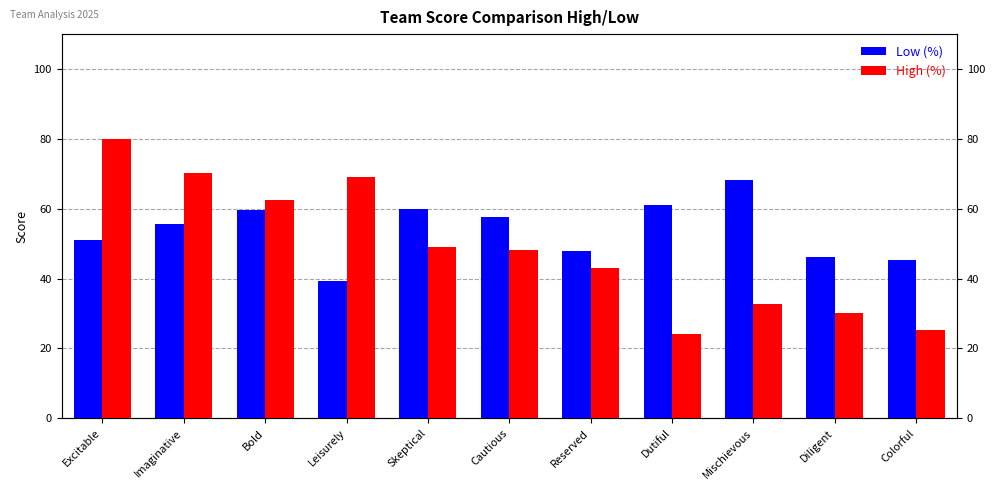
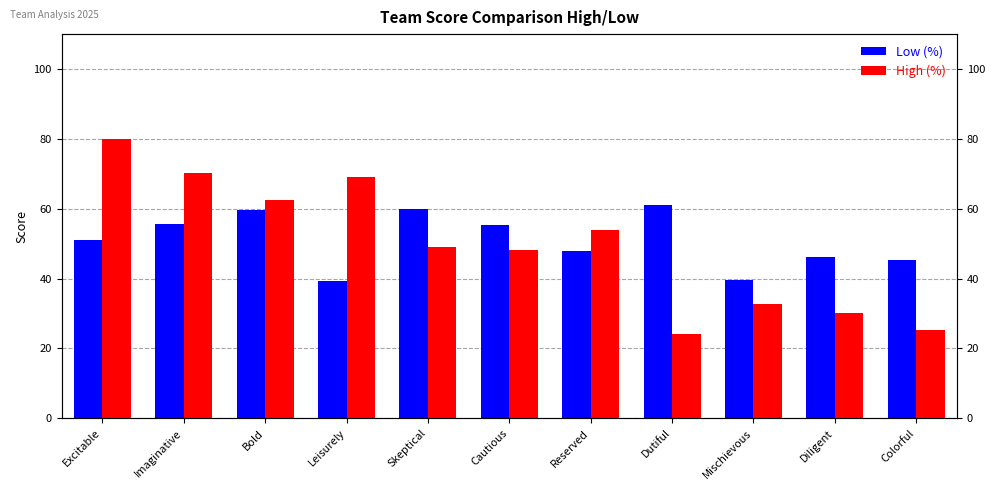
Low (%), Cautious: 58 -> 55
High (%), Reserved: 43 -> 54
Low (%), Mischievous: 68 -> 39
